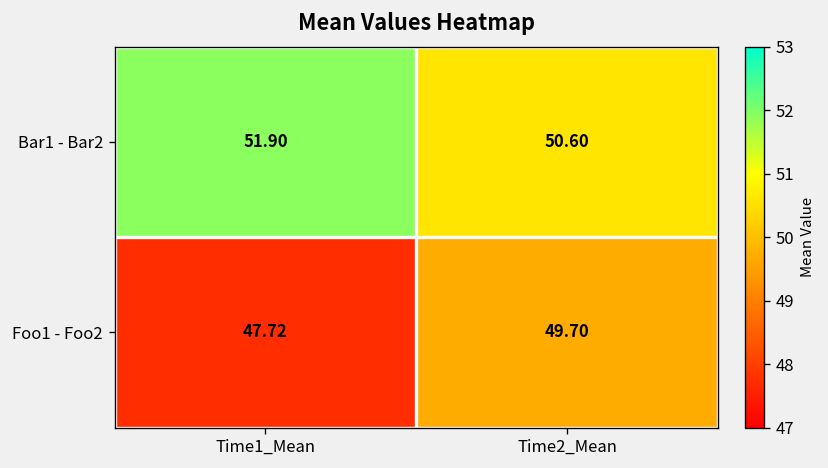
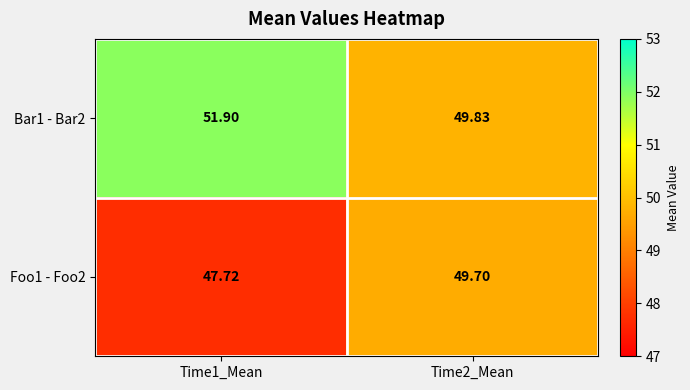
Bar1 - Bar2, Time2_Mean: 50.60 -> 49.83
